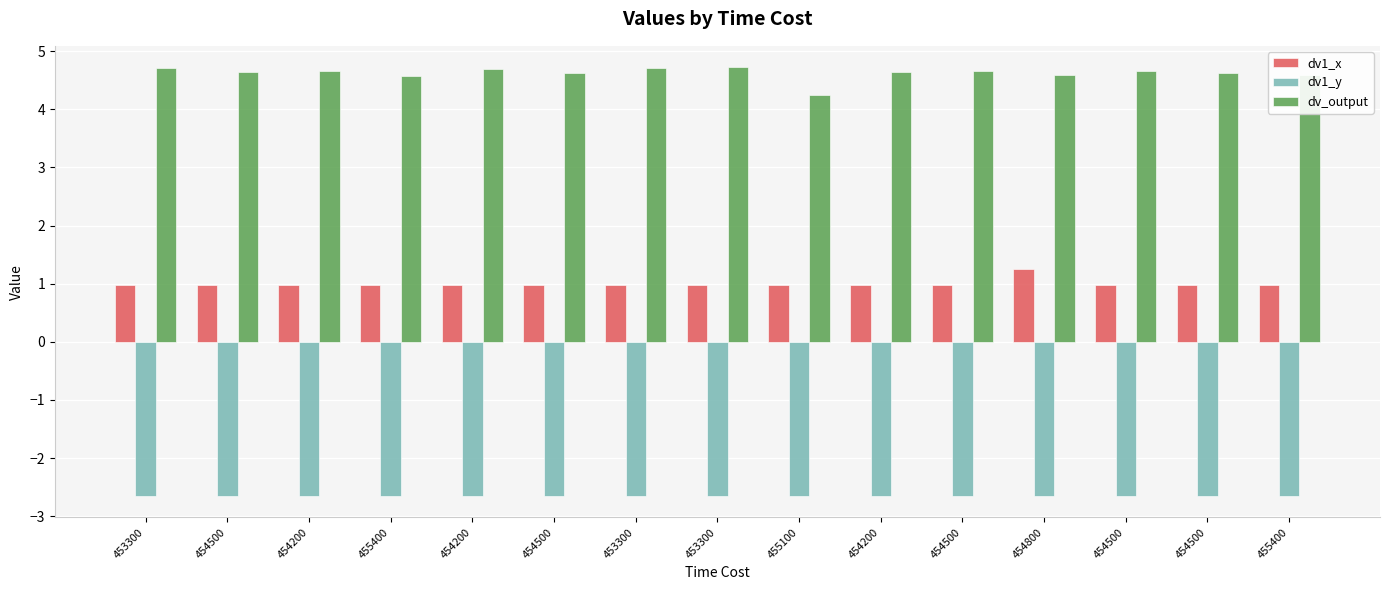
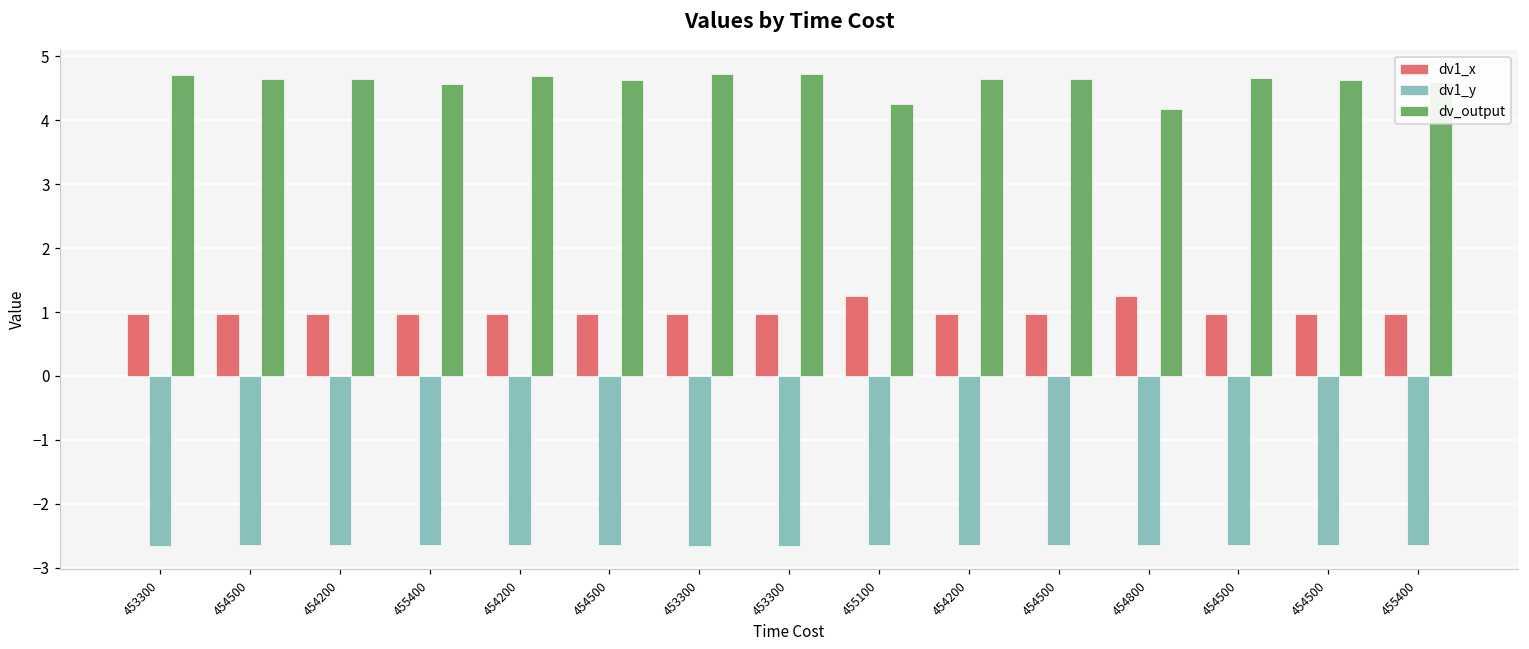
dv1_x, 455100: 1.0 -> 1.3
dv_output, 454800: 4.6 -> 4.2
